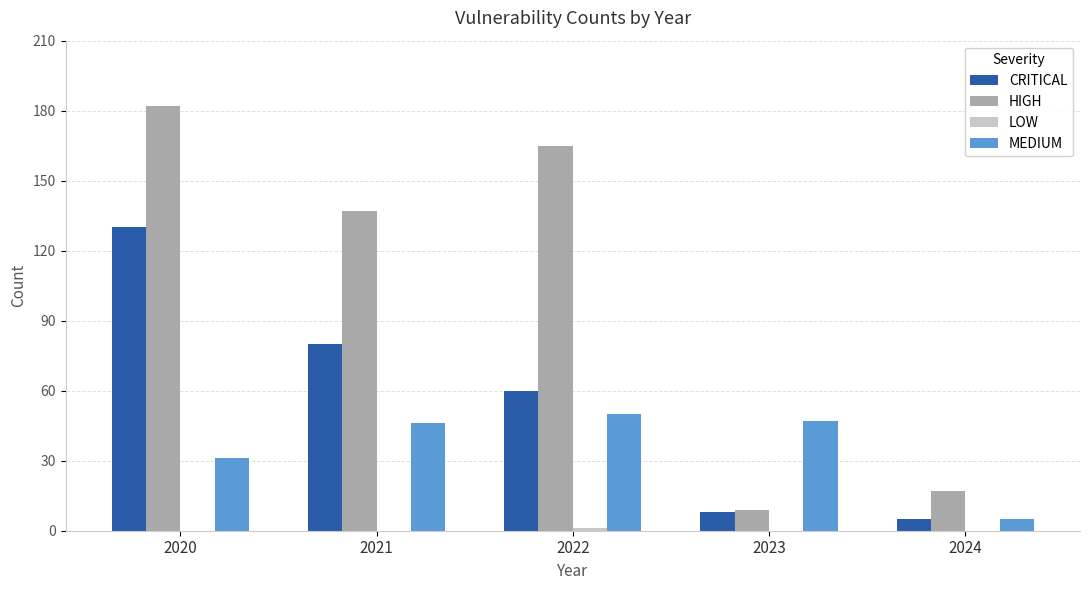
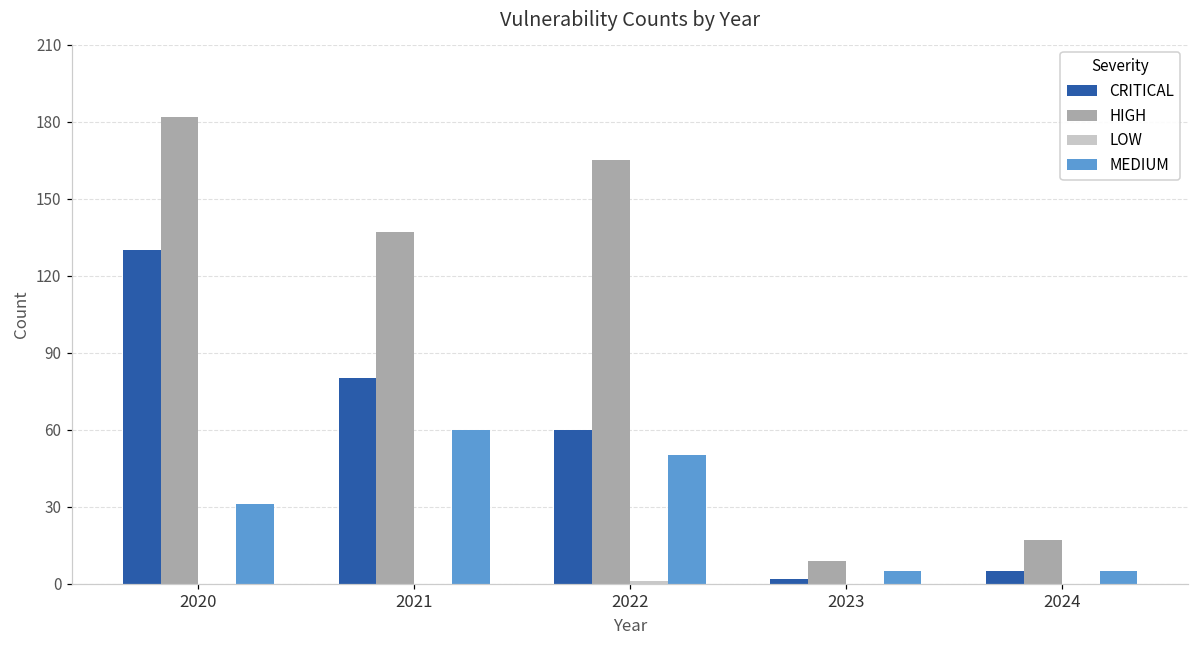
MEDIUM, 2021: 46 -> 60
CRITICAL, 2023: 8 -> 2
MEDIUM, 2023: 47 -> 5
